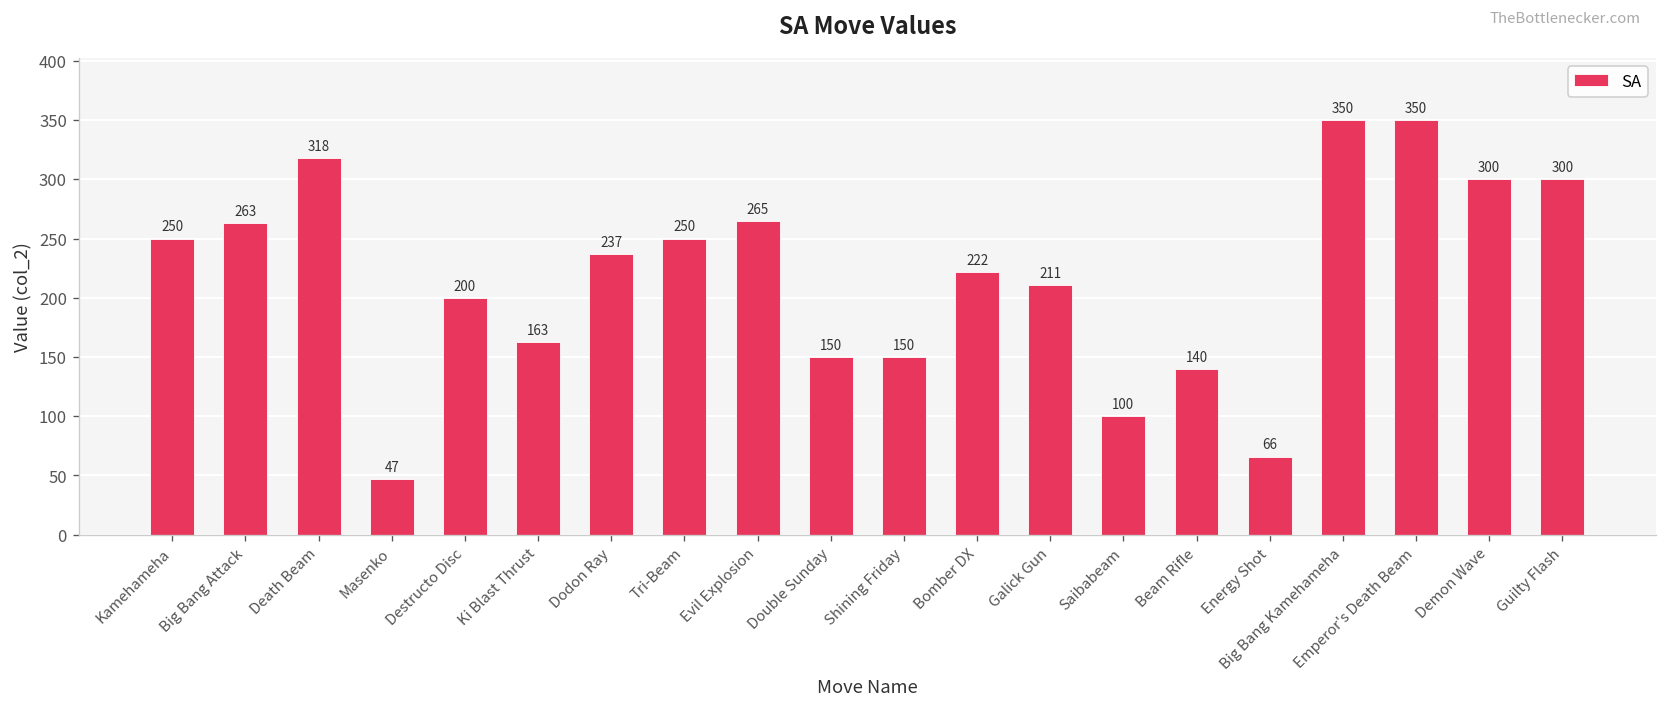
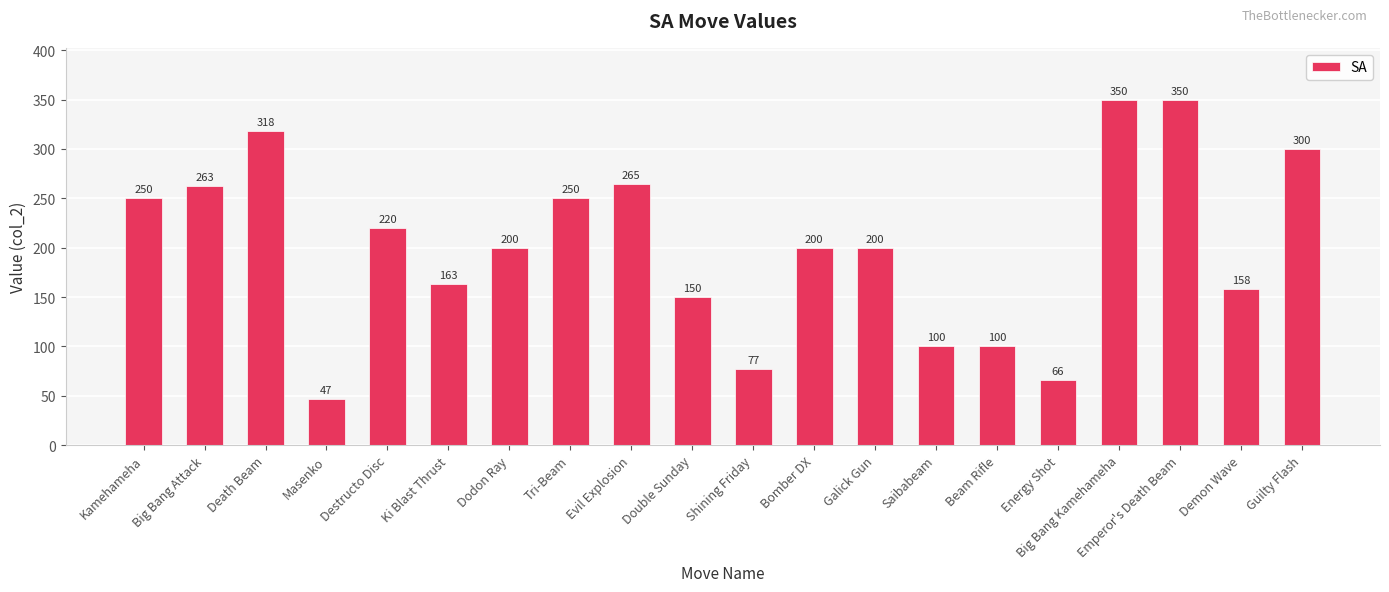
Destructo Disc: 200 -> 220
Dodon Ray: 237 -> 200
Shining Friday: 150 -> 77
Bomber DX: 222 -> 200
Galick Gun: 211 -> 200
Beam Rifle: 140 -> 100
Demon Wave: 300 -> 158
